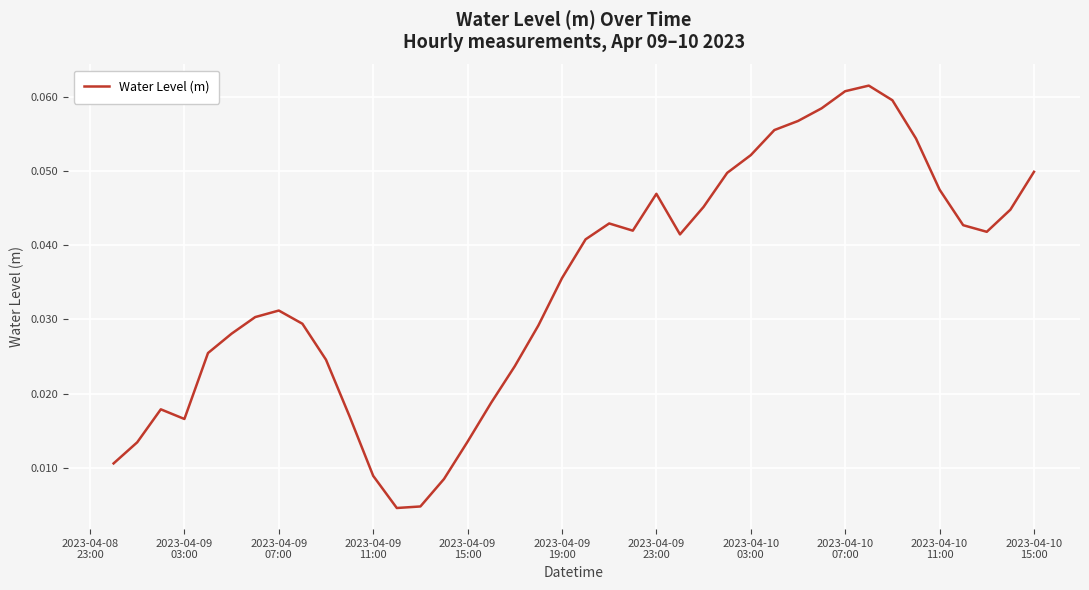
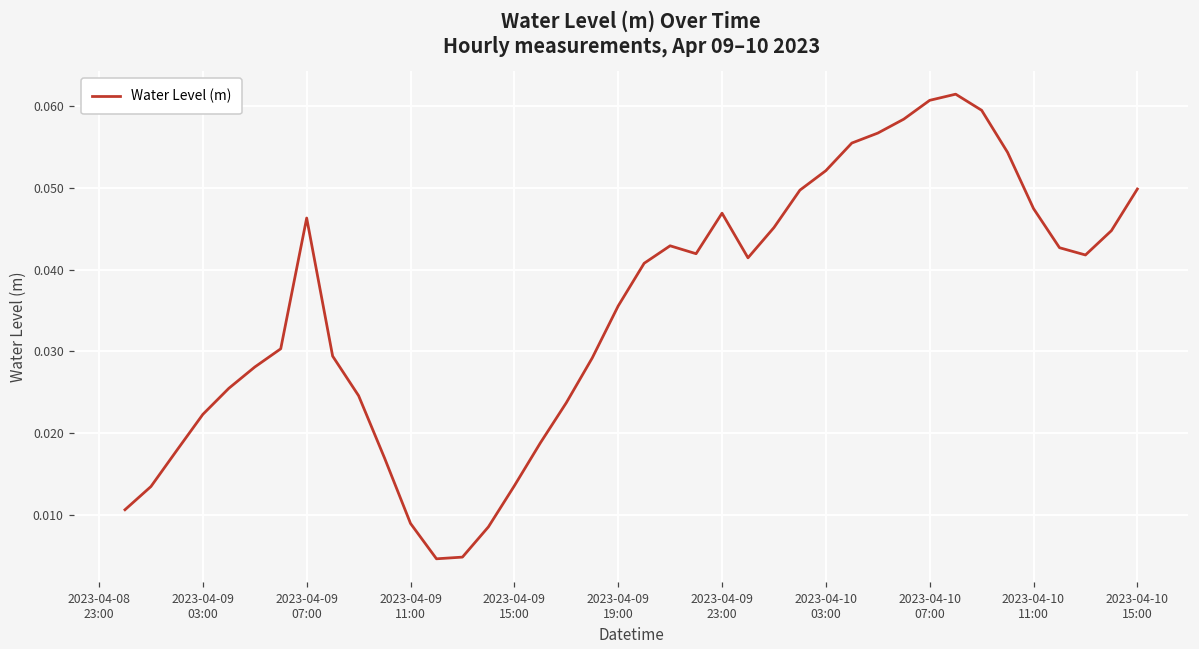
2023-04-09 03:00: 0.017 -> 0.022
2023-04-09 07:00: 0.031 -> 0.046
